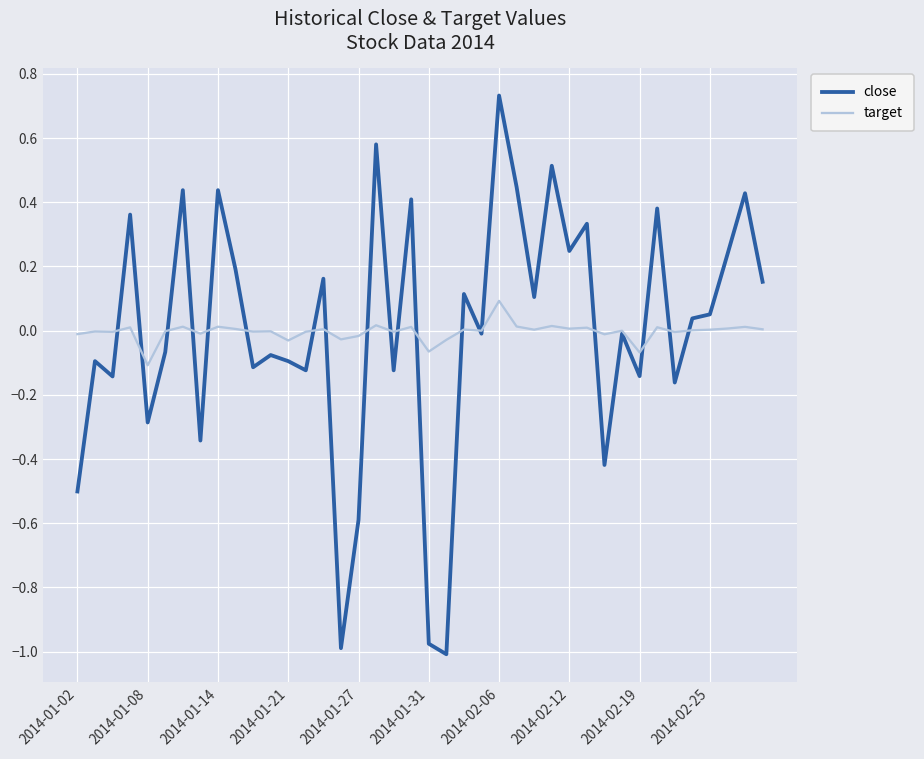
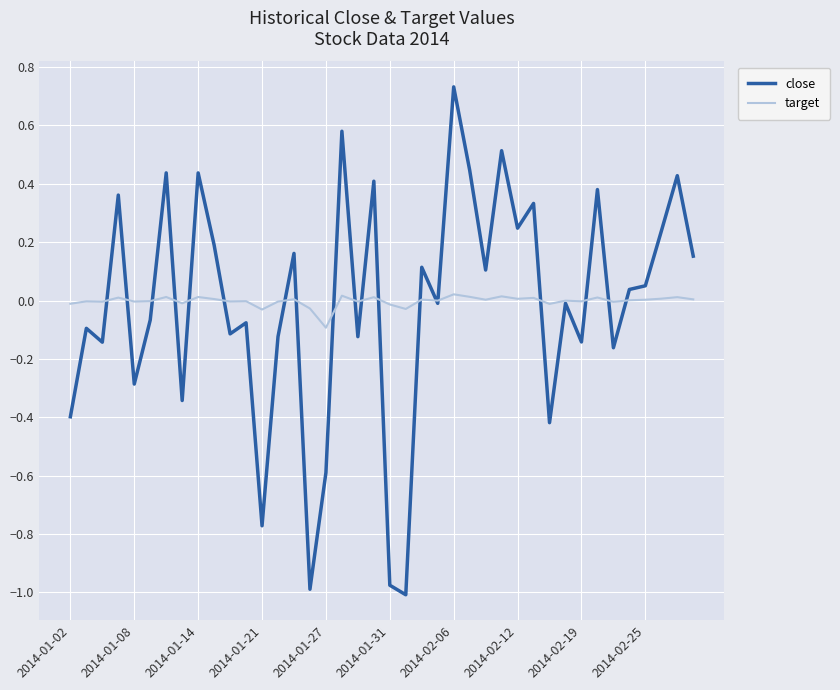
close, 2014-01-02: -0.50 -> -0.40
target, 2014-01-08: -0.11 -> 0.00
close, 2014-01-21: -0.10 -> -0.77
target, 2014-01-27: -0.02 -> -0.09
target, 2014-01-31: -0.07 -> -0.01
target, 2014-02-06: 0.09 -> 0.02
target, 2014-02-19: -0.07 -> 0.00
